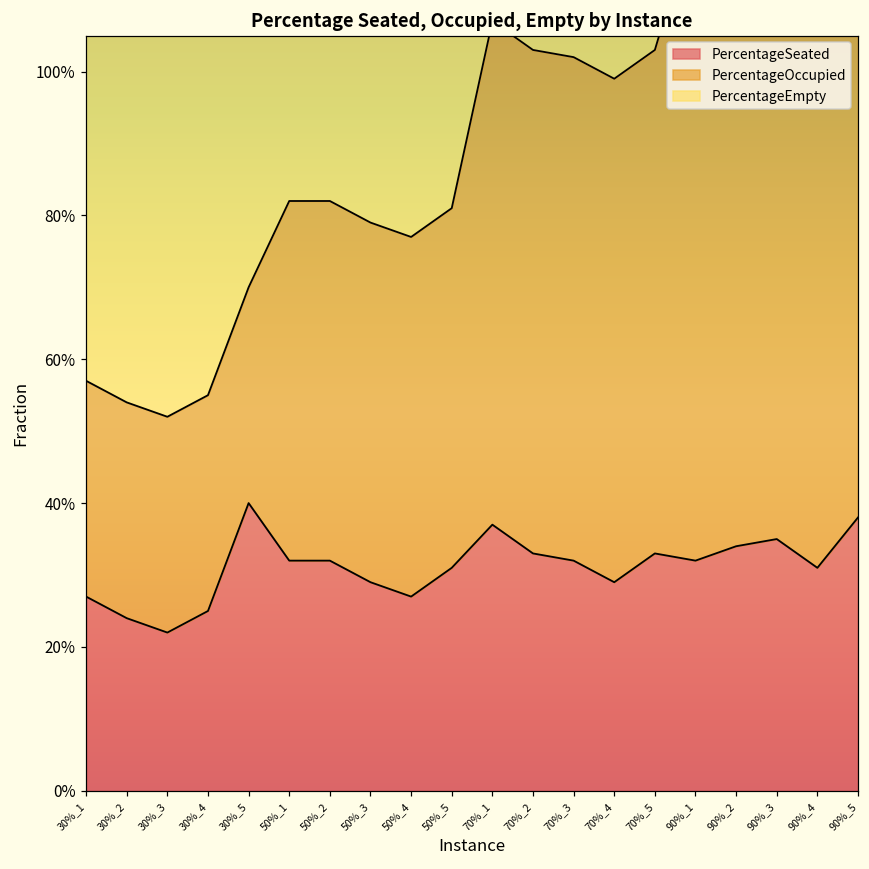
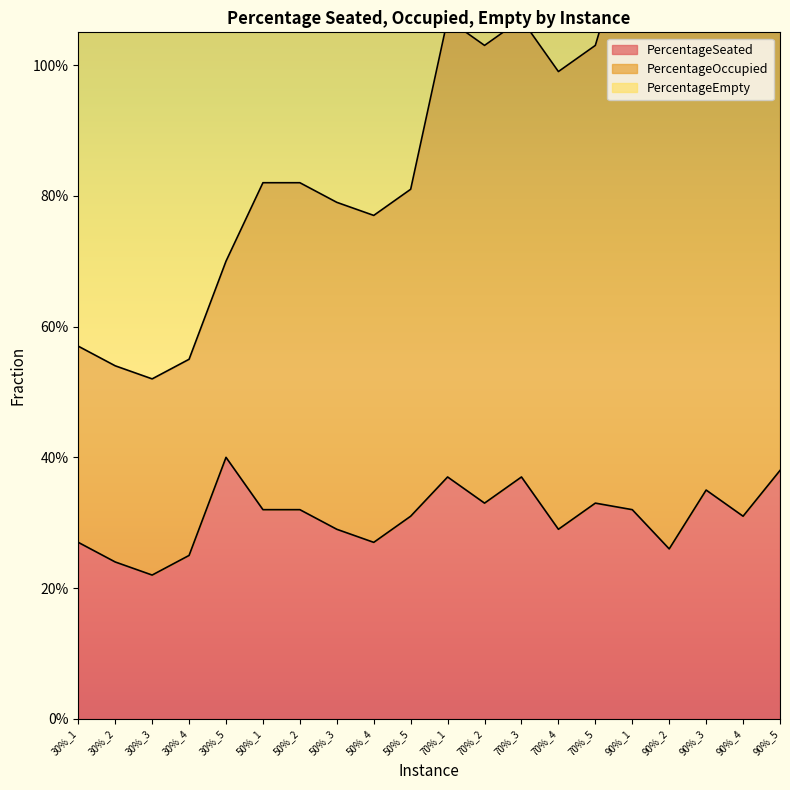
PercentageSeated, 70%_3: 32% -> 37%
PercentageSeated, 90%_2: 34% -> 26%
